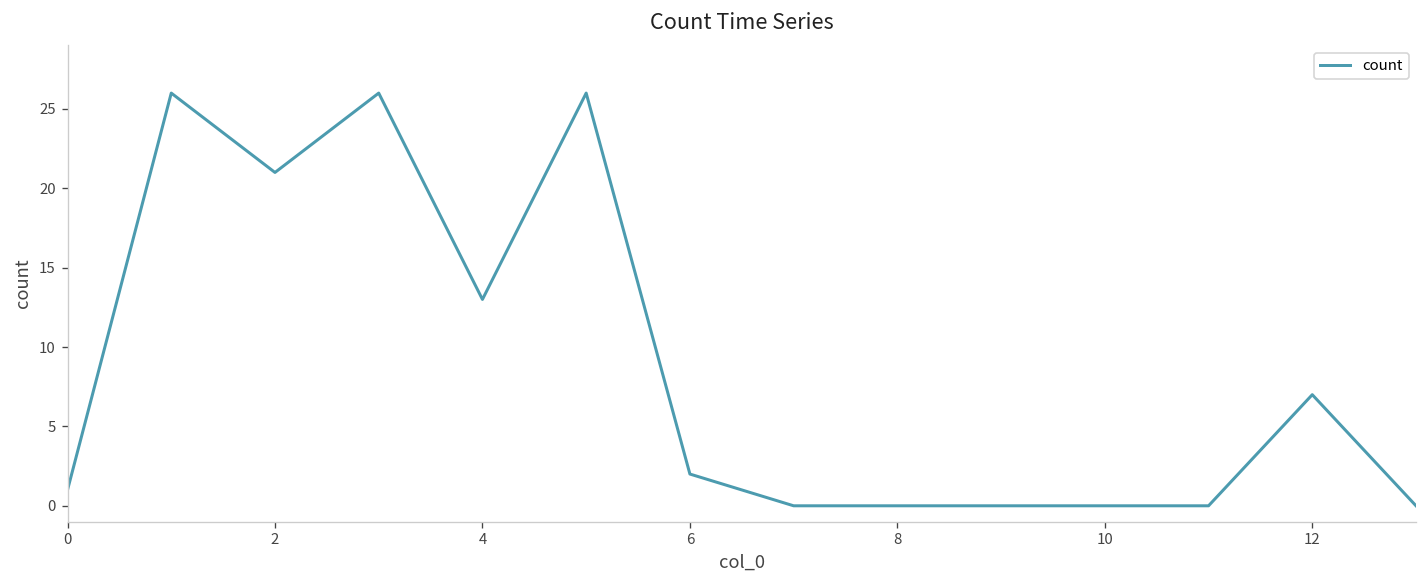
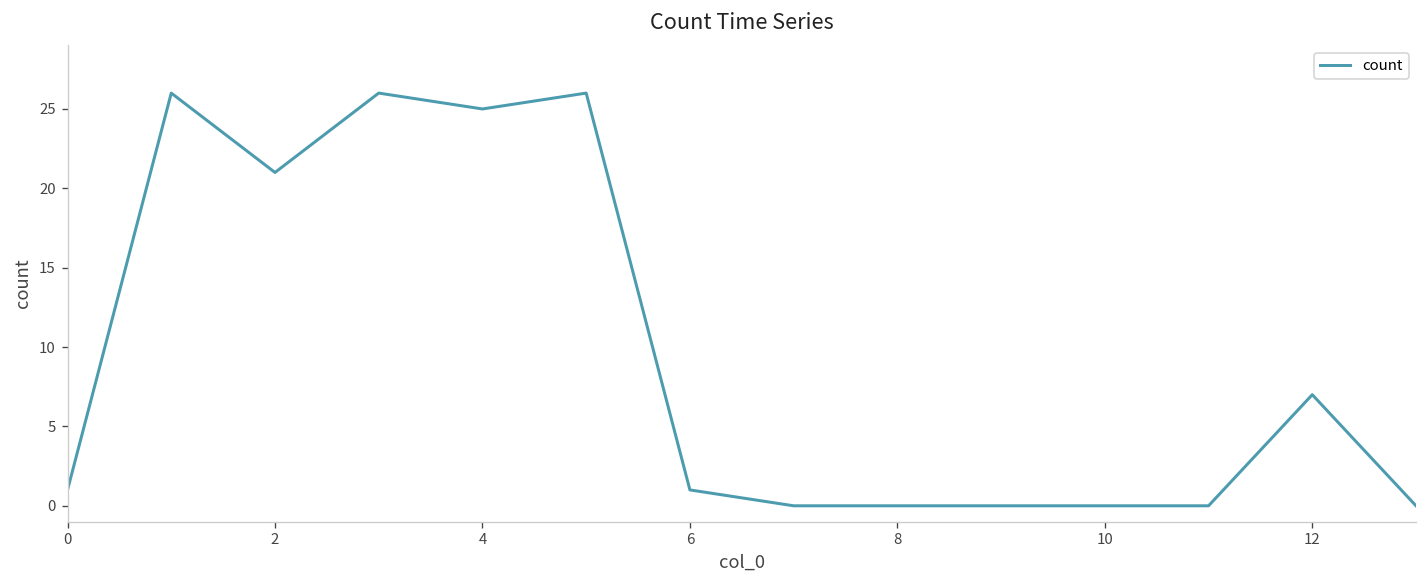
4: 13 -> 25
6: 2 -> 1
